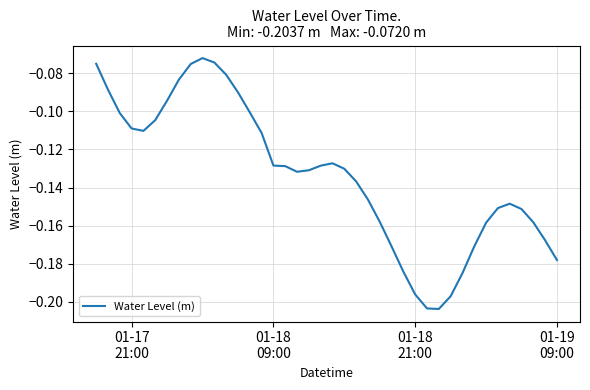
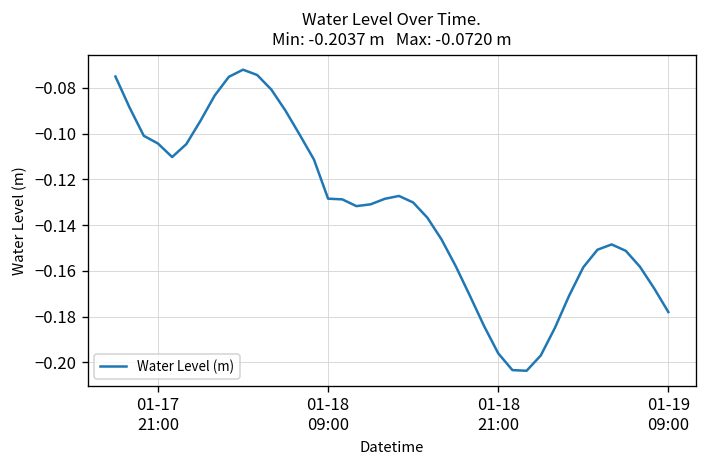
01-17 21:00: -0.109 -> -0.104
